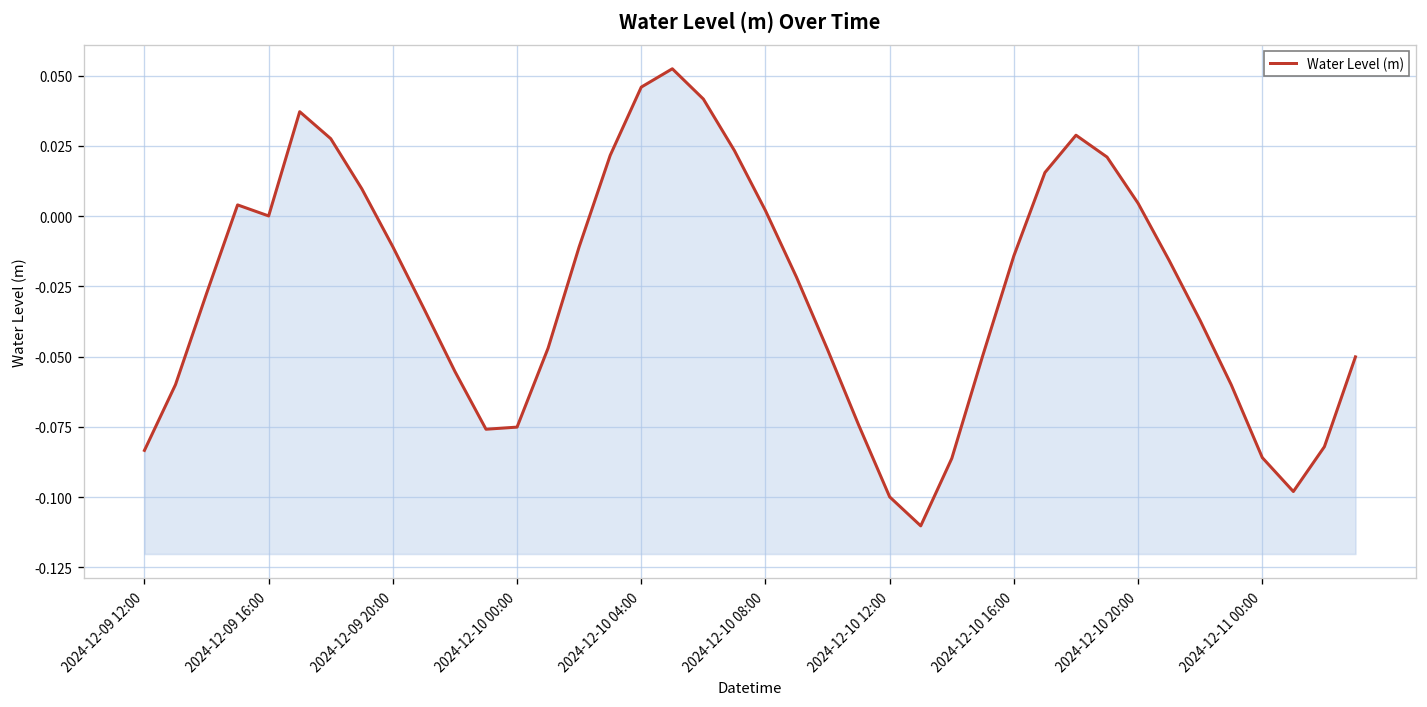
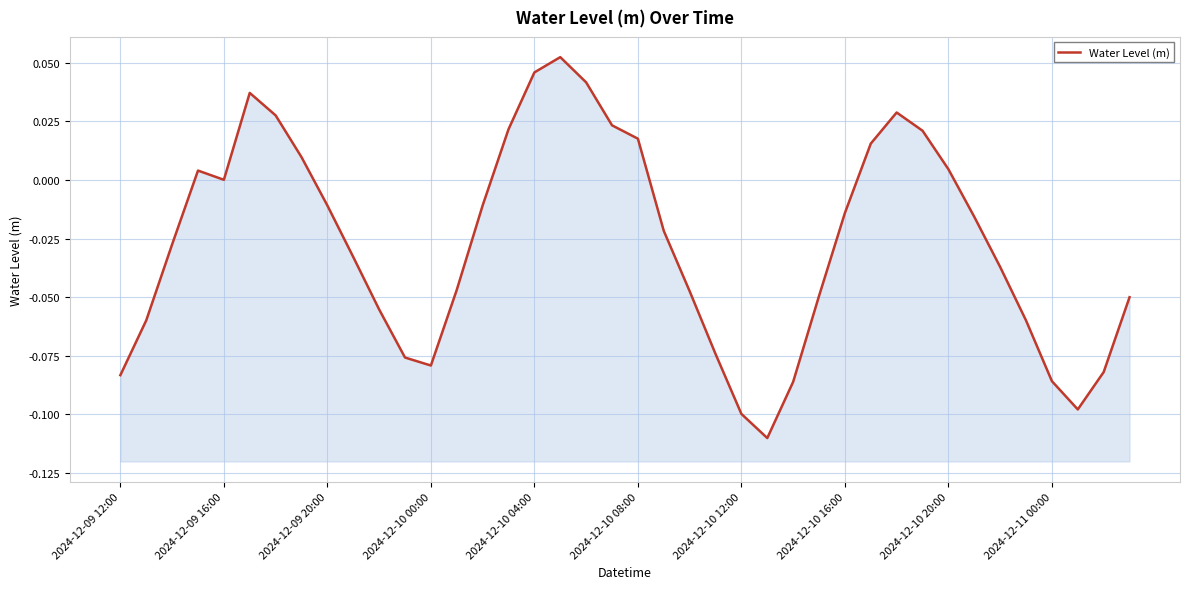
2024-12-10 00:00: -0.075 -> -0.079
2024-12-10 08:00: 0.002 -> 0.018
